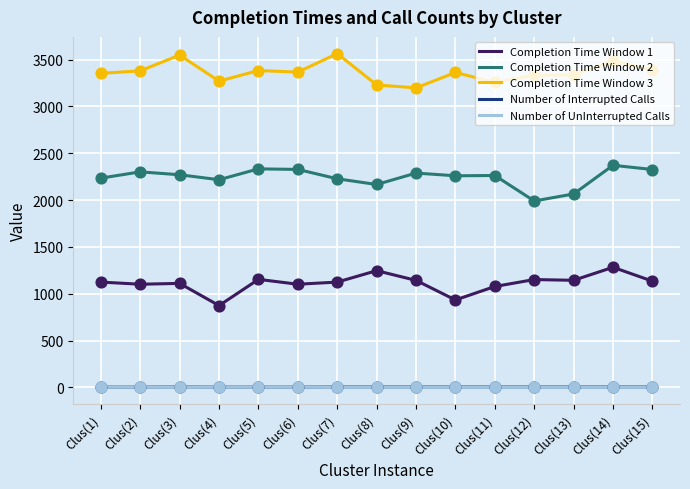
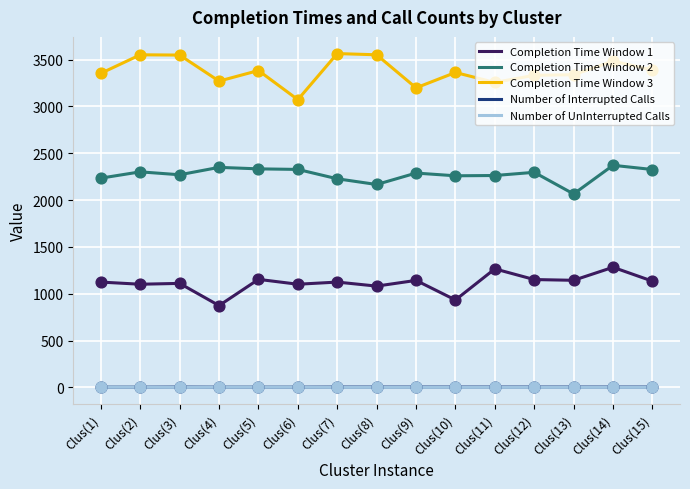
Completion Time Window 3, Clus(2): 3400 -> 3600
Completion Time Window 2, Clus(4): 2200 -> 2300
Completion Time Window 3, Clus(6): 3400 -> 3100
Completion Time Window 1, Clus(8): 1200 -> 1100
Completion Time Window 3, Clus(8): 3200 -> 3600
Completion Time Window 1, Clus(11): 1100 -> 1300
Completion Time Window 2, Clus(12): 2000 -> 2300
